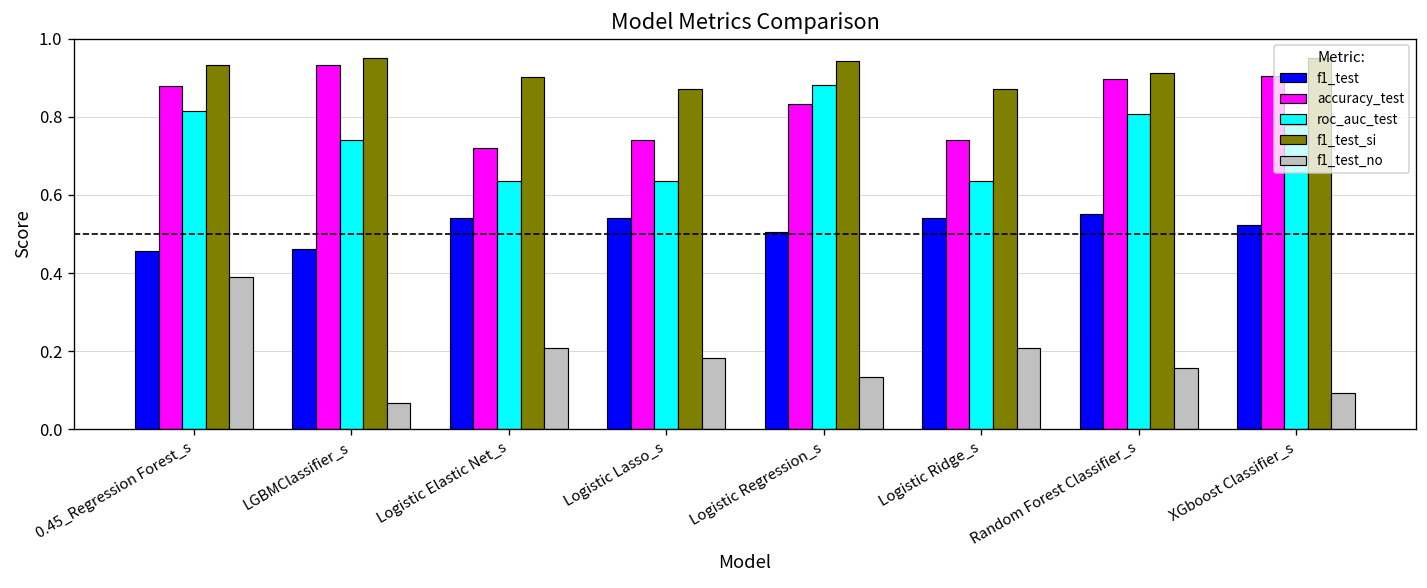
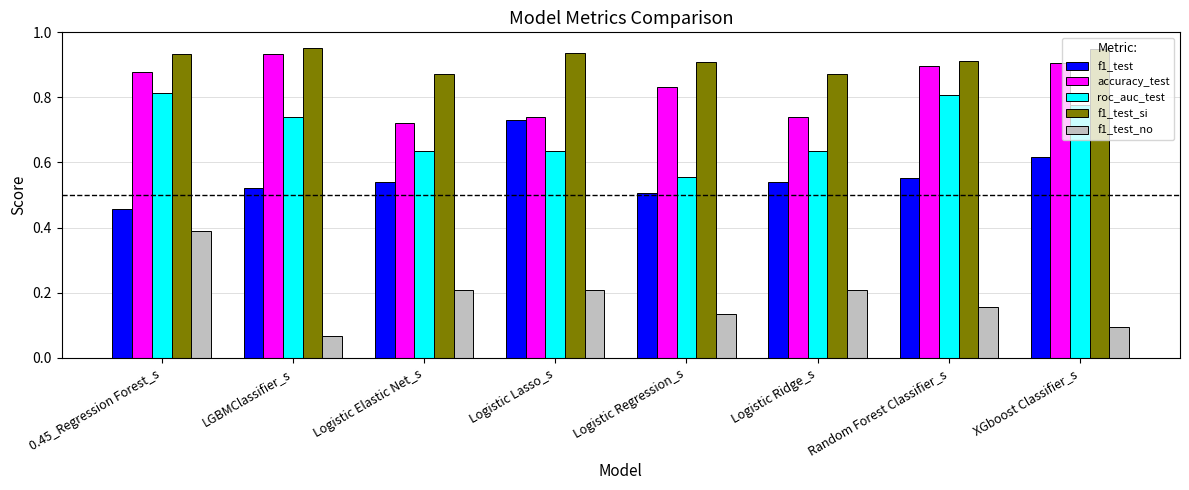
f1_test, LGBMClassifier_s: 0.46 -> 0.52
f1_test_si, Logistic Elastic Net_s: 0.90 -> 0.87
f1_test, Logistic Lasso_s: 0.54 -> 0.73
f1_test_si, Logistic Lasso_s: 0.87 -> 0.94
f1_test_no, Logistic Lasso_s: 0.18 -> 0.21
roc_auc_test, Logistic Regression_s: 0.88 -> 0.56
f1_test_si, Logistic Regression_s: 0.94 -> 0.91
f1_test, XGboost Classifier_s: 0.52 -> 0.62
